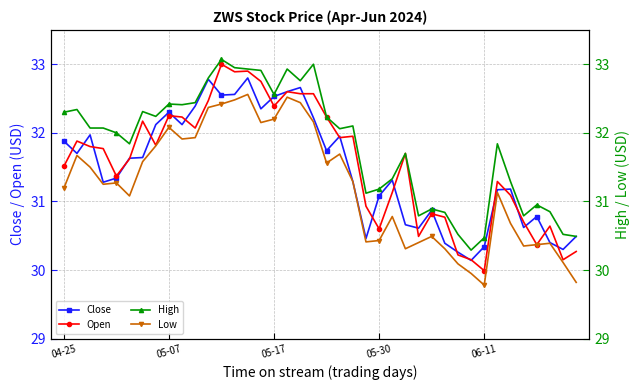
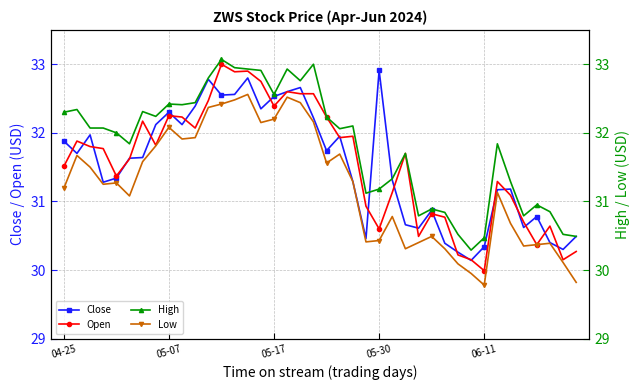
Close, 05-30: 31.1 -> 32.9
